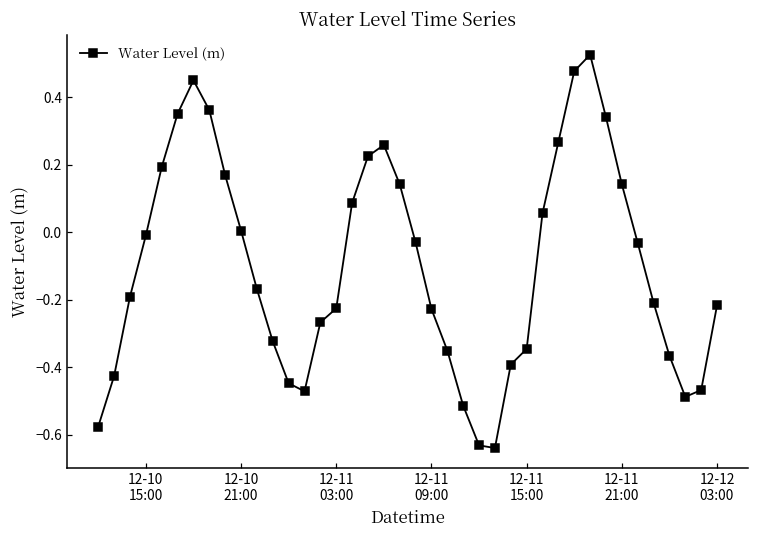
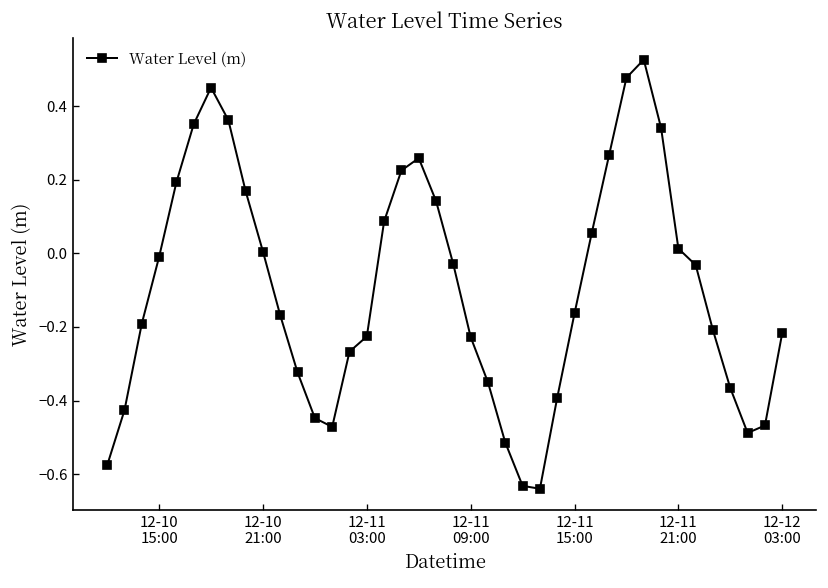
12-11 15:00: -0.35 -> -0.16
12-11 21:00: 0.14 -> 0.01
